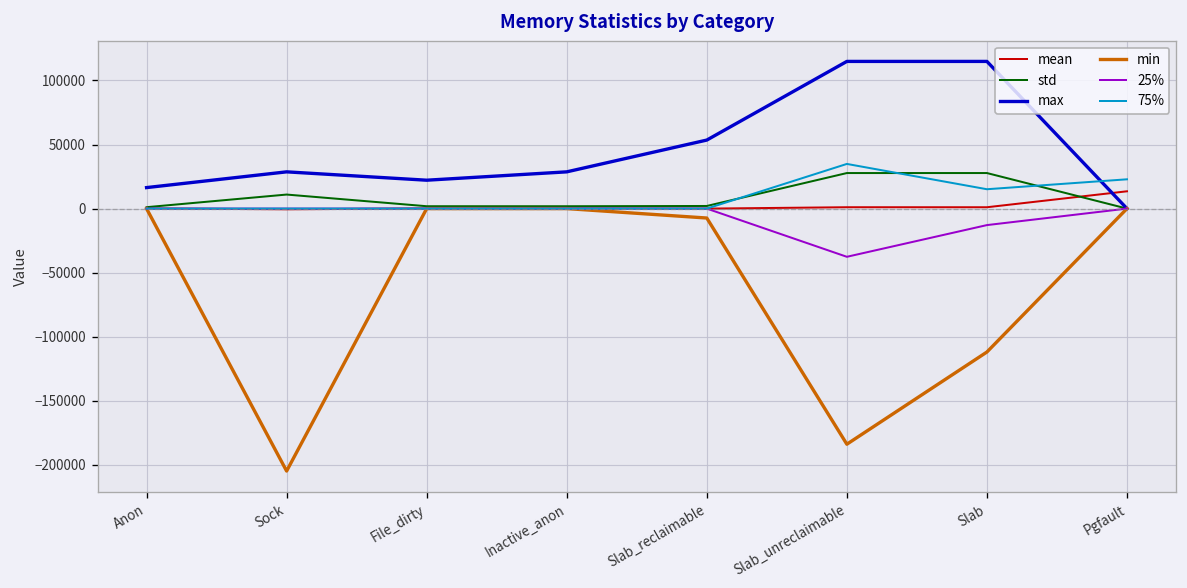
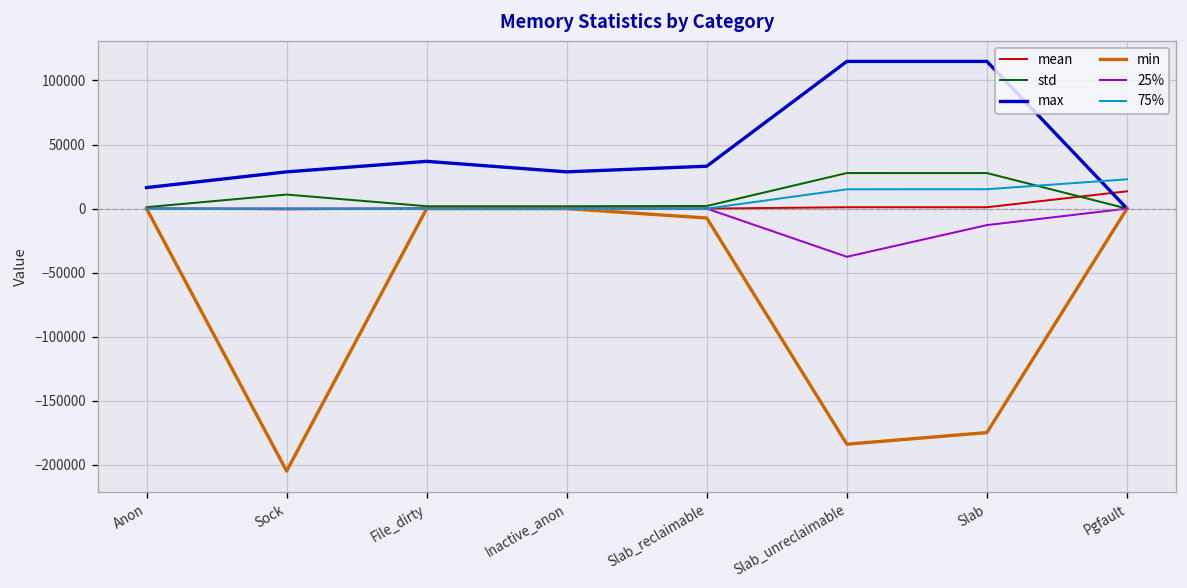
max, File_dirty: 22000 -> 37000
max, Slab_reclaimable: 53000 -> 33000
75%, Slab_unreclaimable: 35000 -> 15000
min, Slab: -112000 -> -175000
